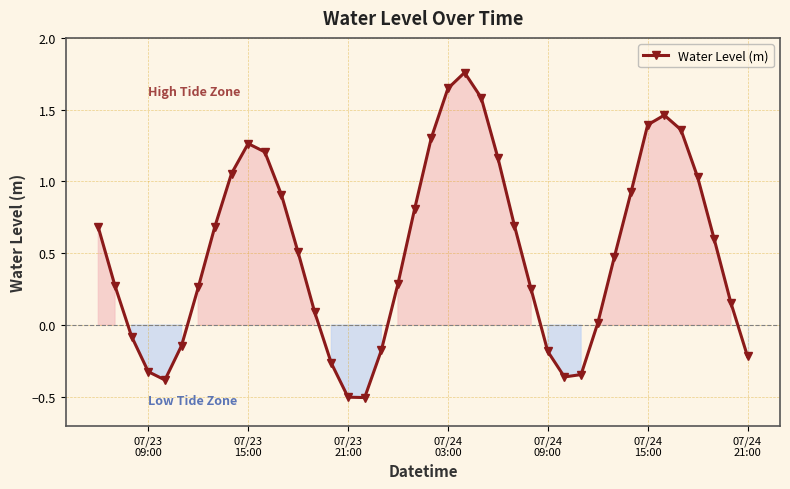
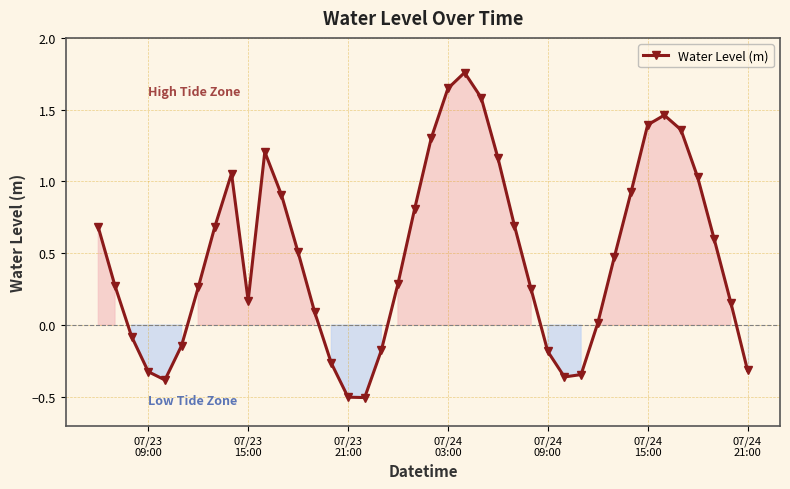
07/23 15:00: 1.26 -> 0.17
07/24 21:00: -0.22 -> -0.32
